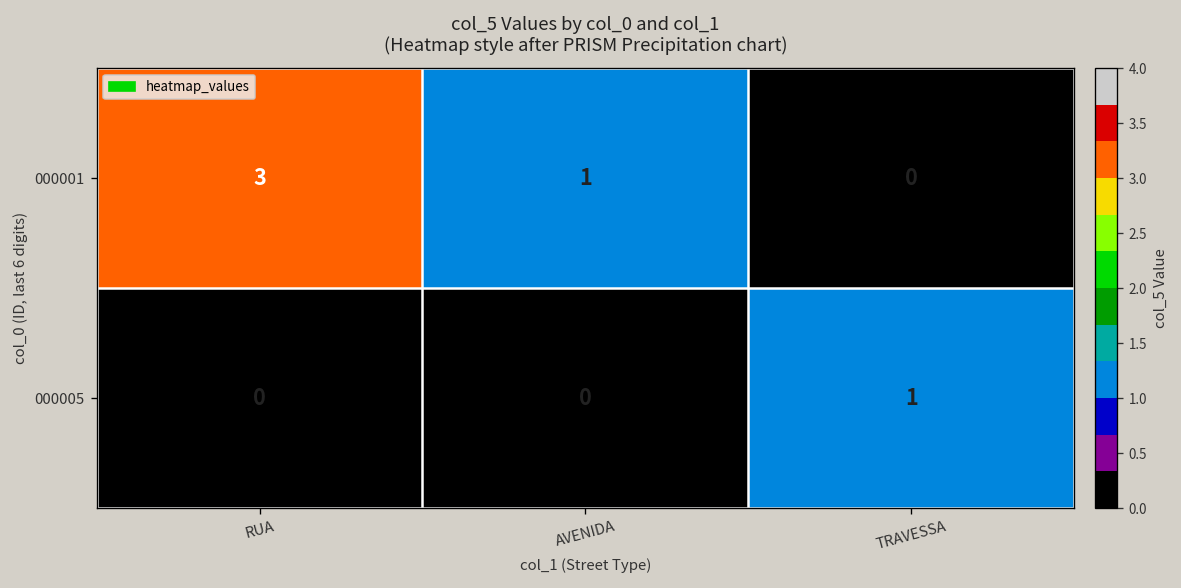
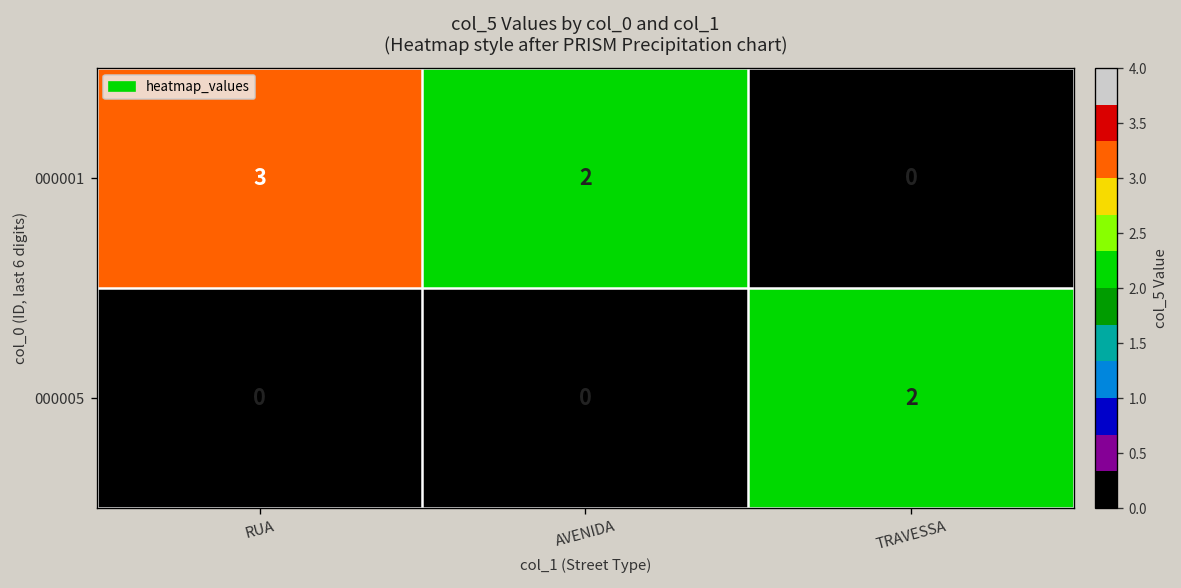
000001, AVENIDA: 1 -> 2
000005, TRAVESSA: 1 -> 2
